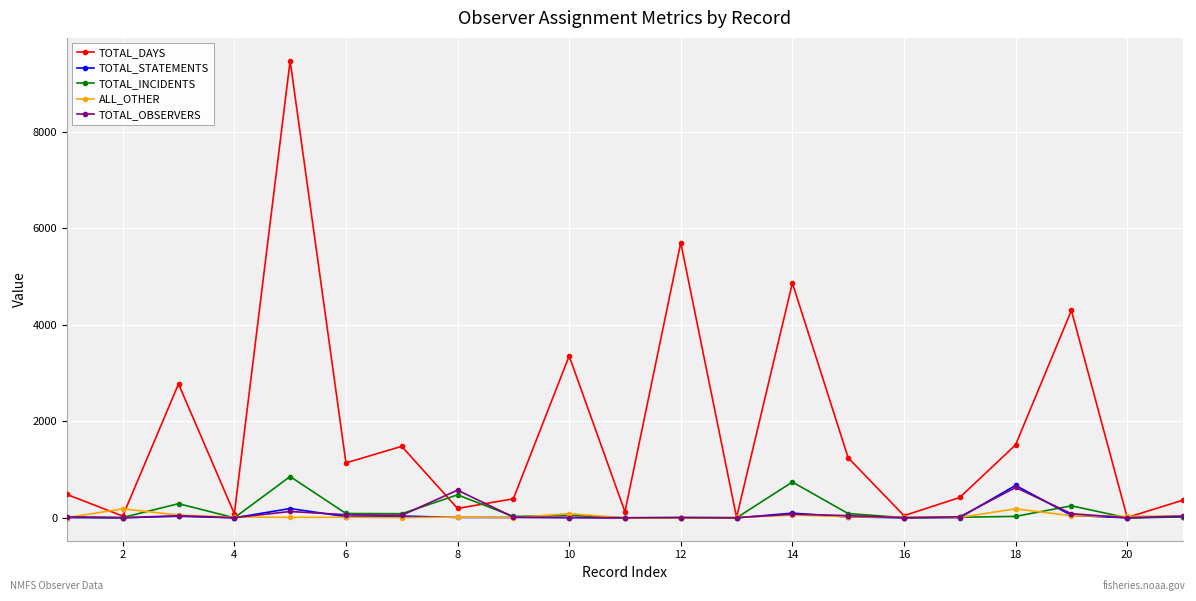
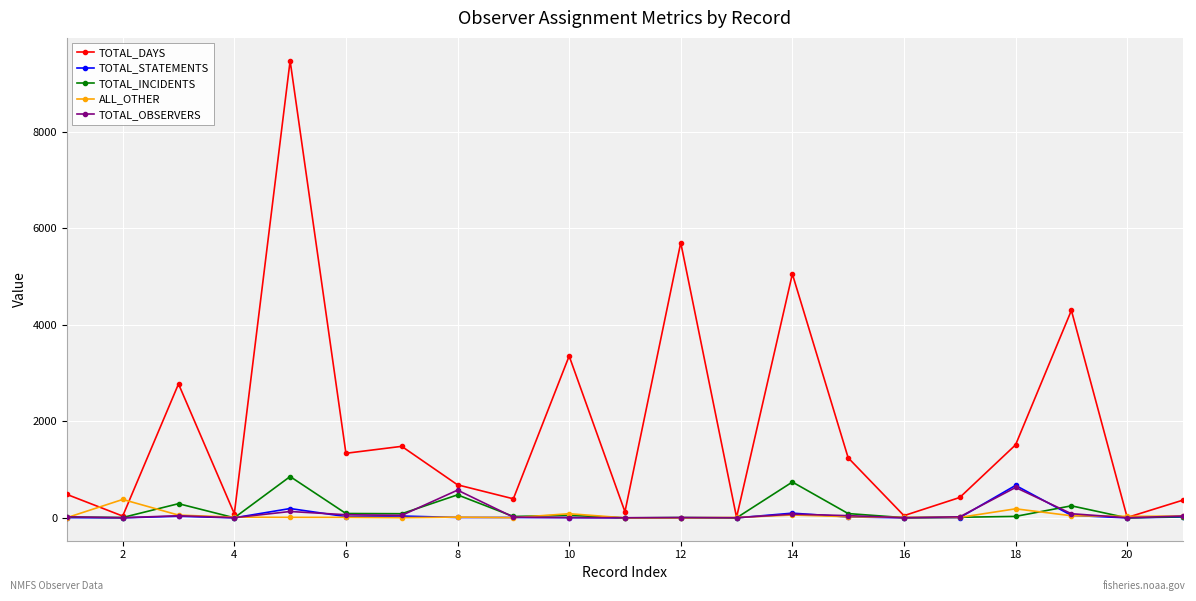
ALL_OTHER, 2: 200 -> 400
TOTAL_DAYS, 6: 1100 -> 1300
TOTAL_DAYS, 8: 200 -> 700
TOTAL_DAYS, 14: 4900 -> 5100
